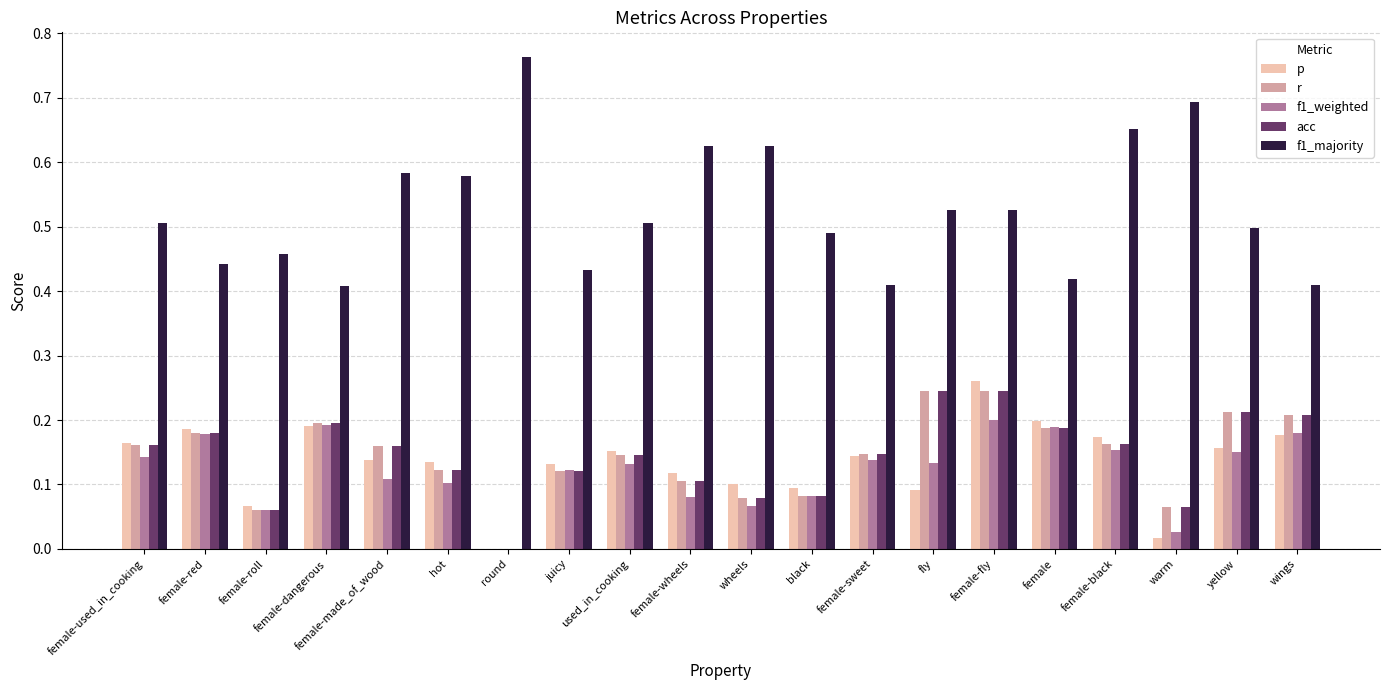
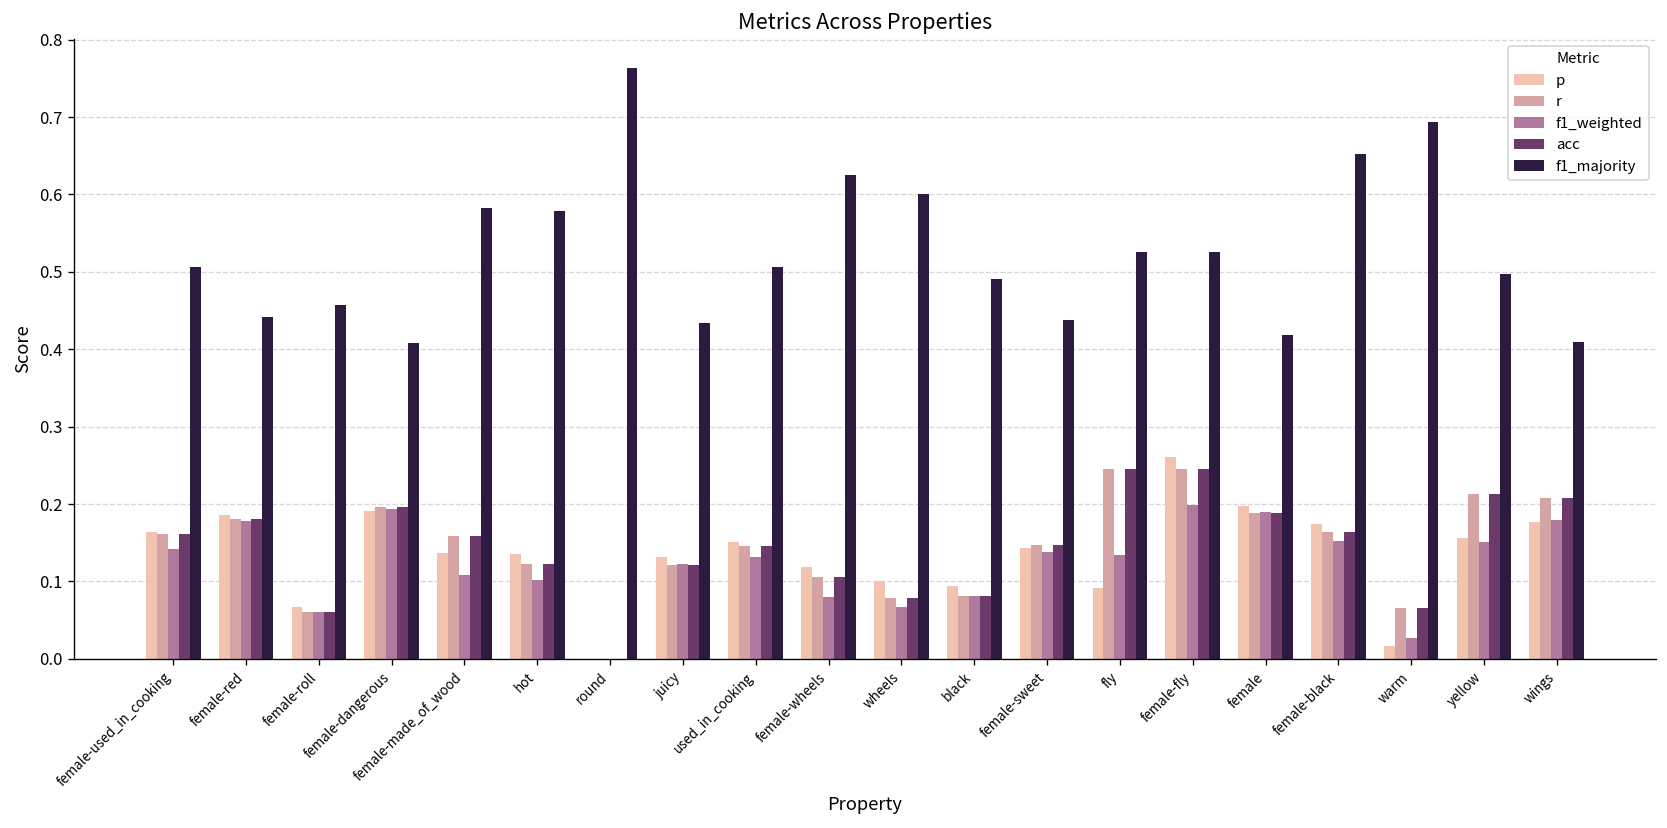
f1_majority, wheels: 0.63 -> 0.60
f1_majority, female-sweet: 0.41 -> 0.44
